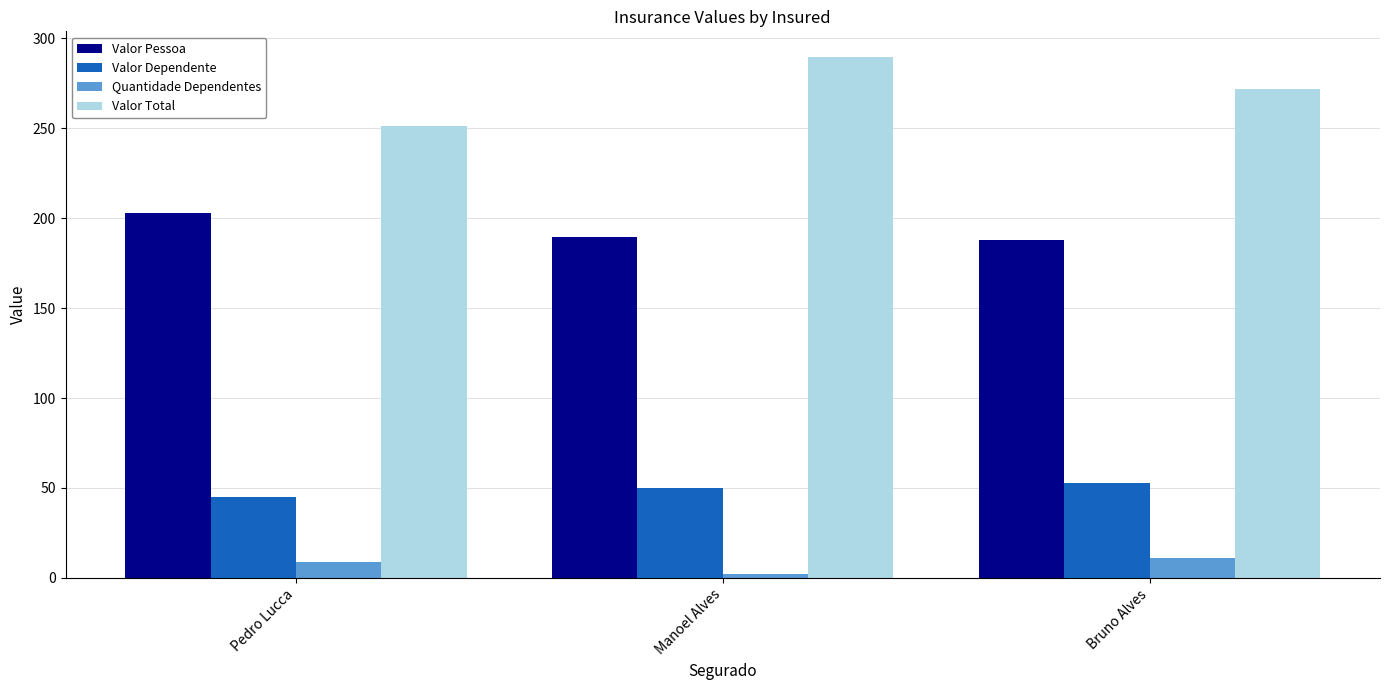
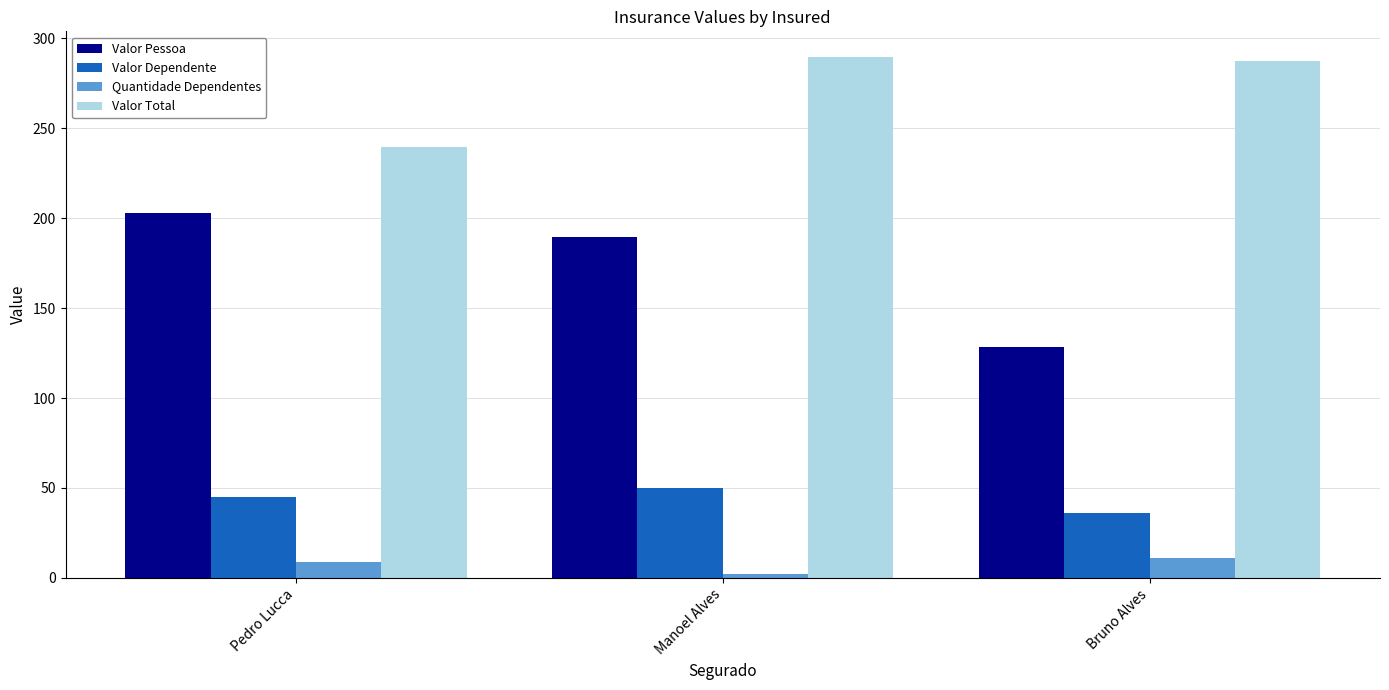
Valor Total, Pedro Lucca: 252 -> 240
Valor Pessoa, Bruno Alves: 188 -> 129
Valor Dependente, Bruno Alves: 53 -> 36
Valor Total, Bruno Alves: 272 -> 288
